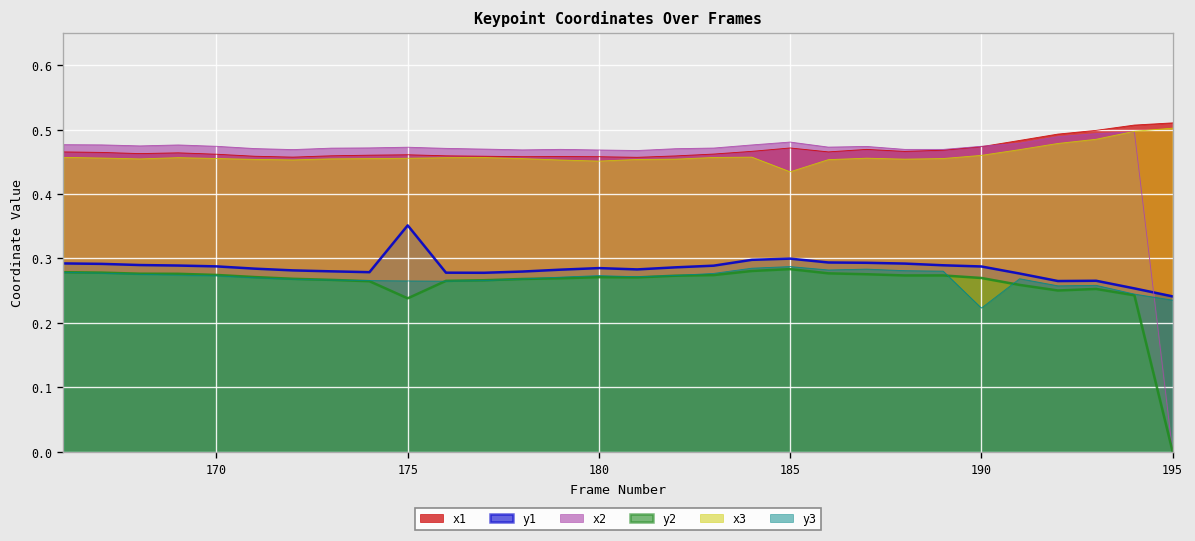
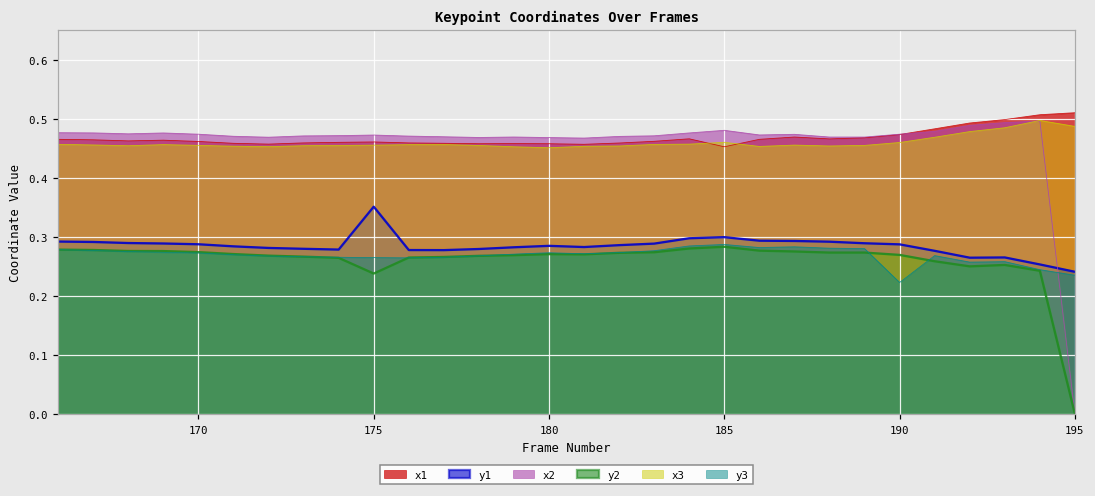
x1, 185: 0.47 -> 0.45
x3, 185: 0.43 -> 0.46
x3, 195: 0.50 -> 0.49
